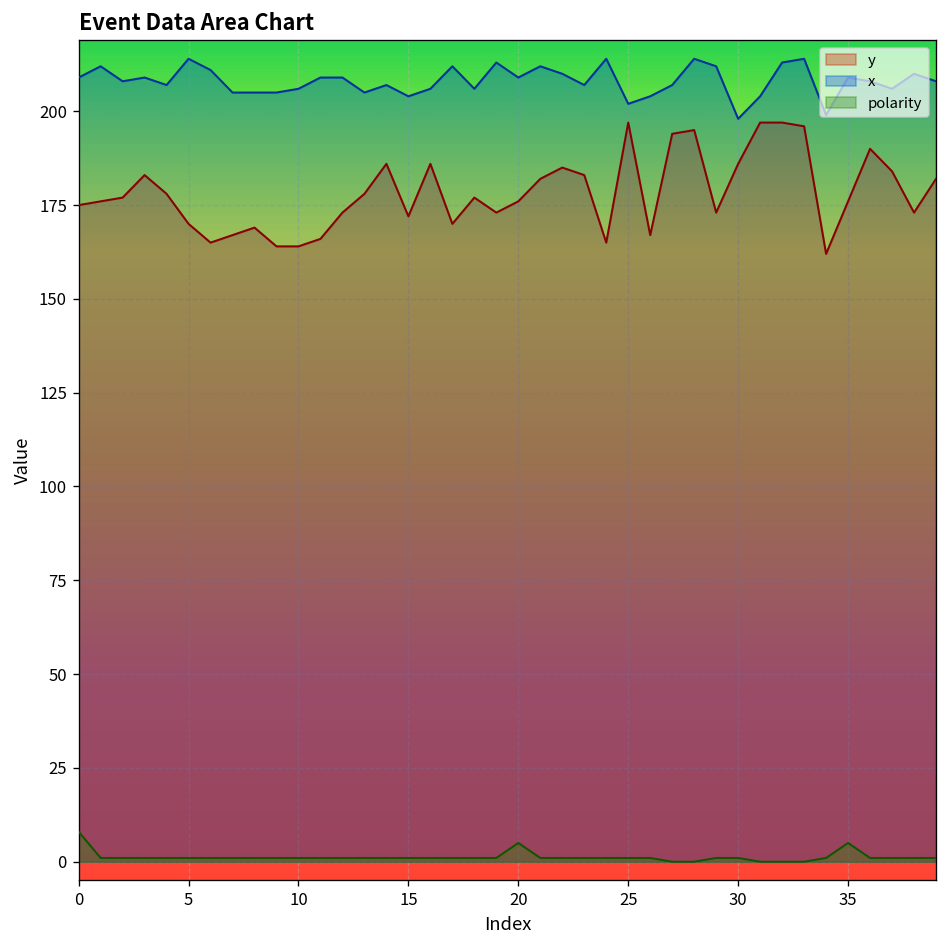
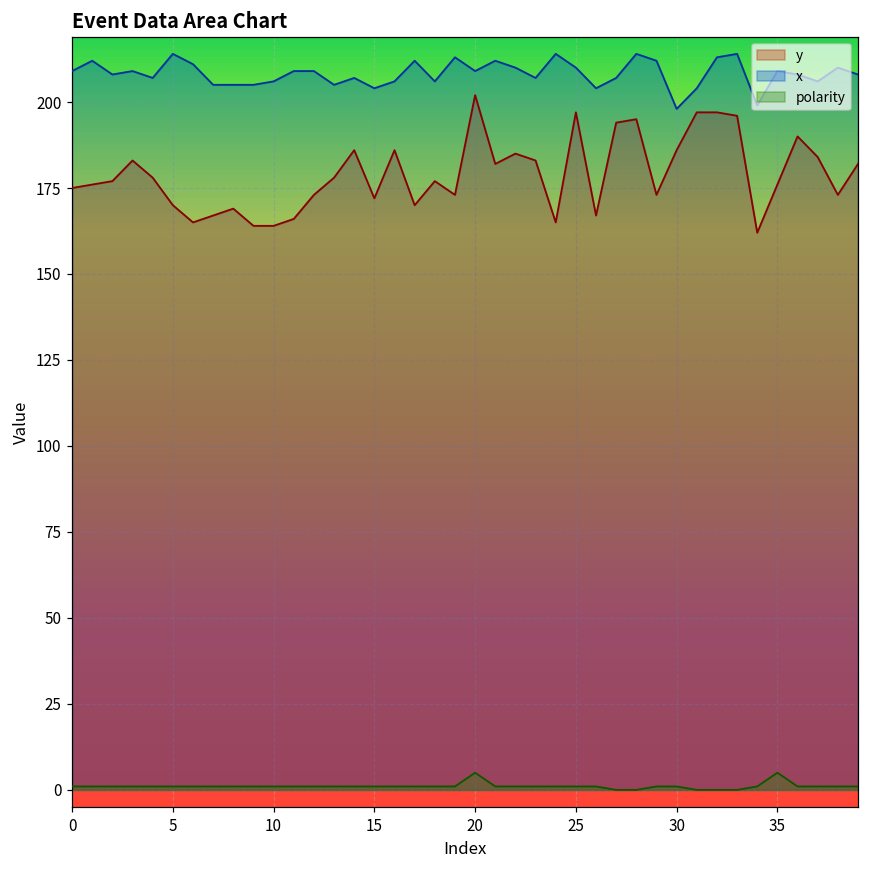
polarity, 0: 8 -> 1
y, 20: 176 -> 202
x, 25: 202 -> 210
